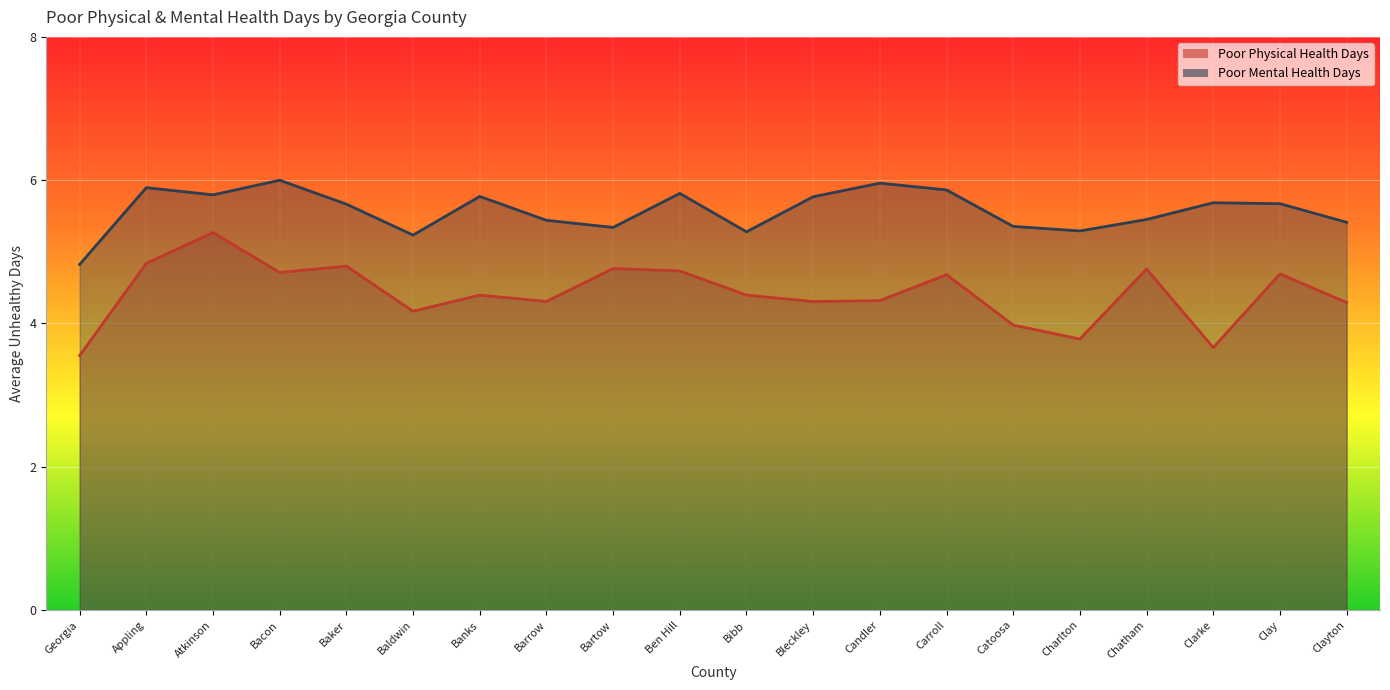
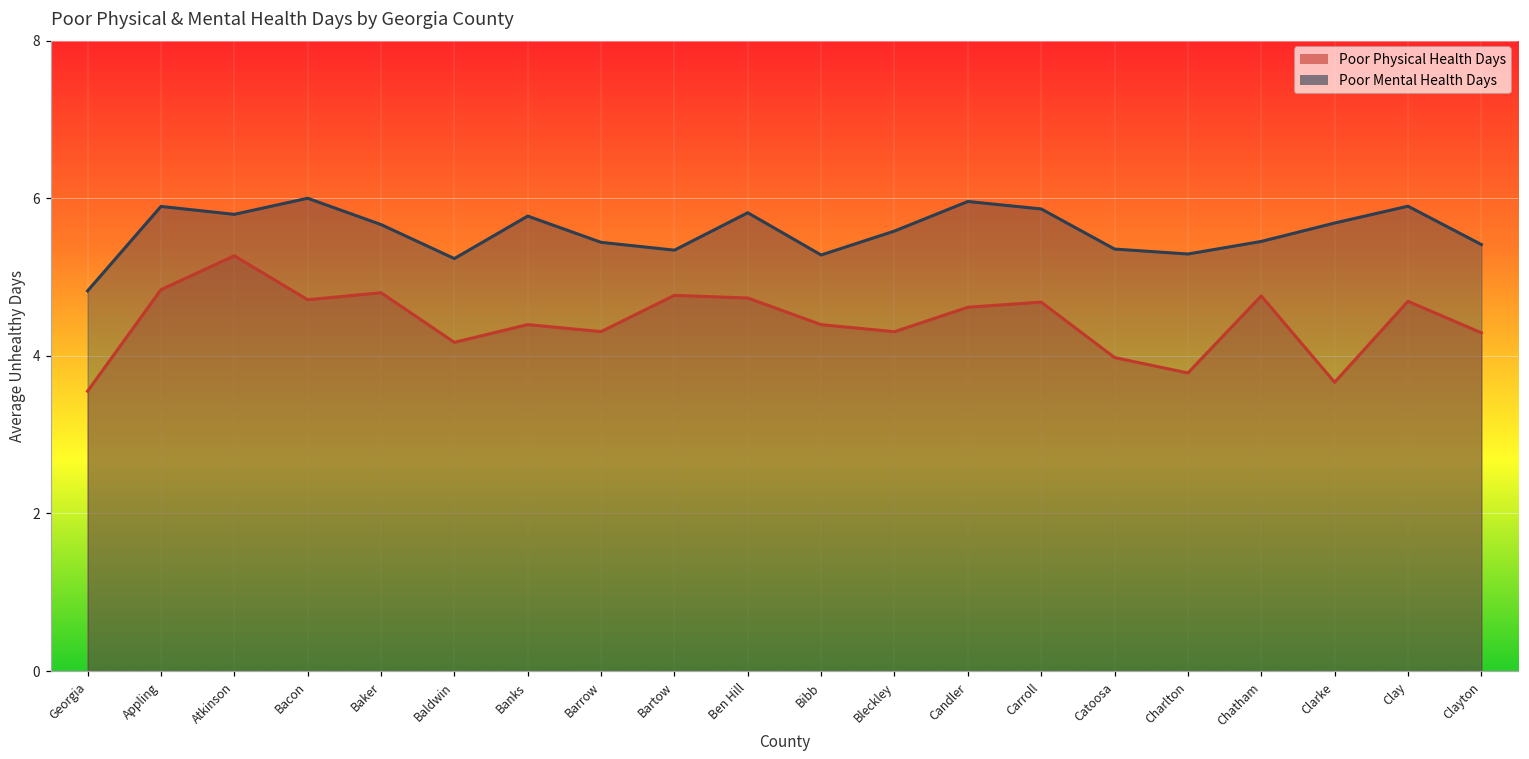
Poor Mental Health Days, Bleckley: 5.8 -> 5.6
Poor Physical Health Days, Candler: 4.3 -> 4.6
Poor Mental Health Days, Clay: 5.7 -> 5.9
